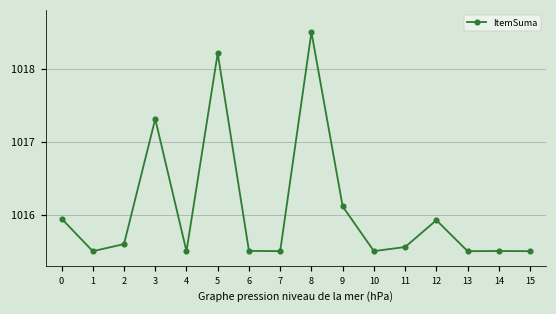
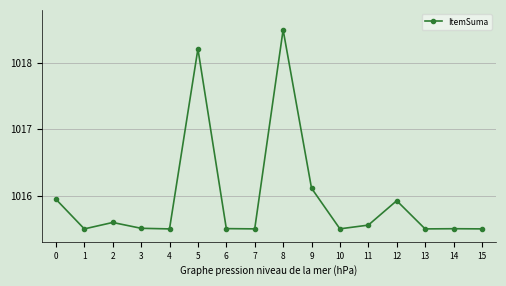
3: 1017.3 -> 1015.5
